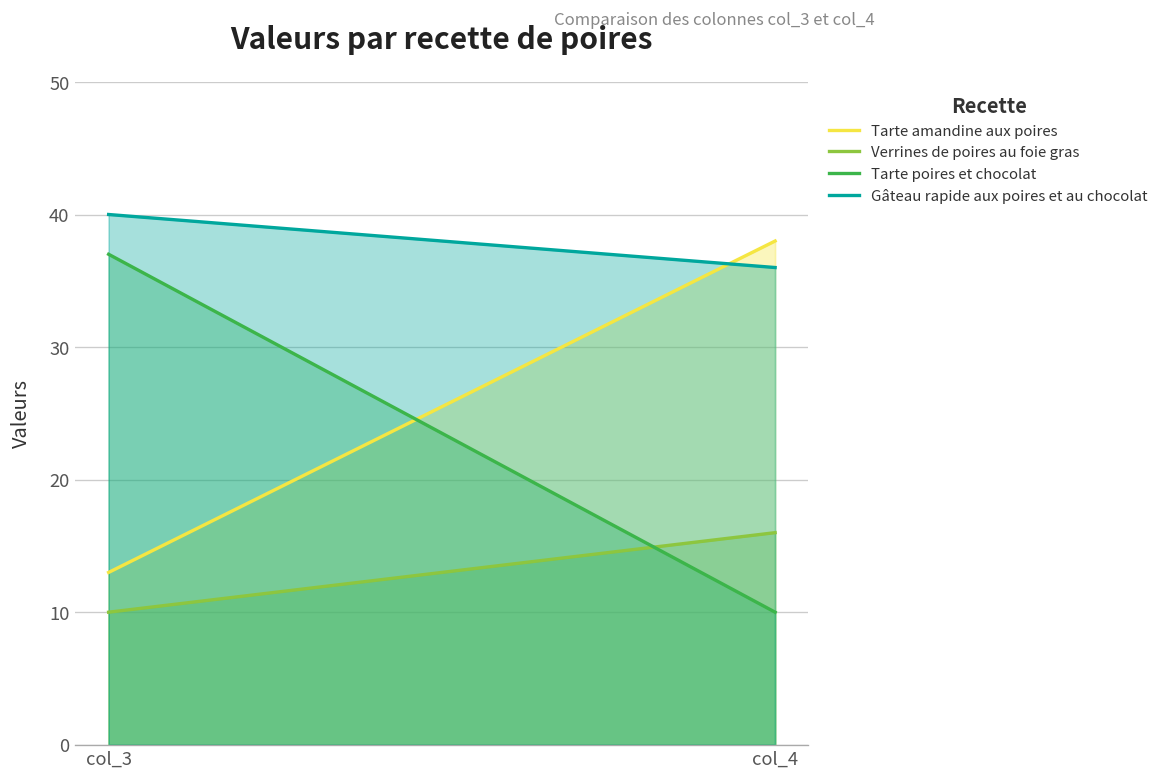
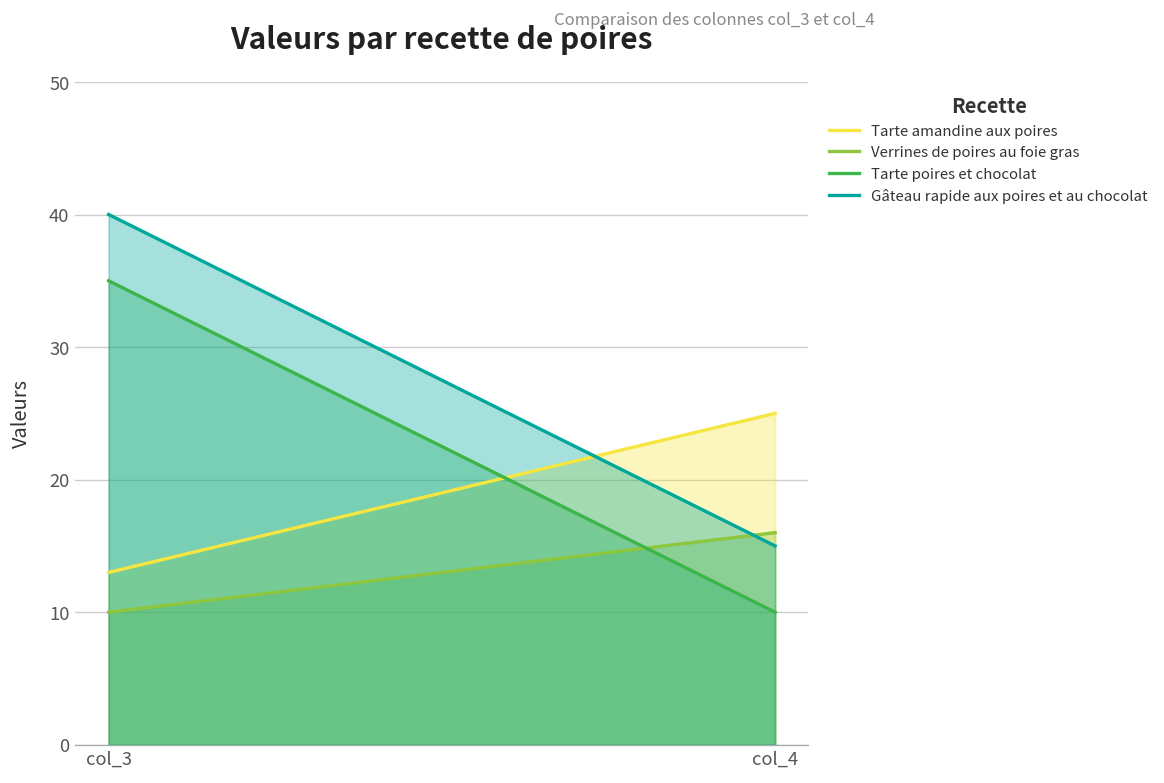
Tarte poires et chocolat, col_3: 37 -> 35
Tarte amandine aux poires, col_4: 38 -> 25
Gâteau rapide aux poires et au chocolat, col_4: 36 -> 15
